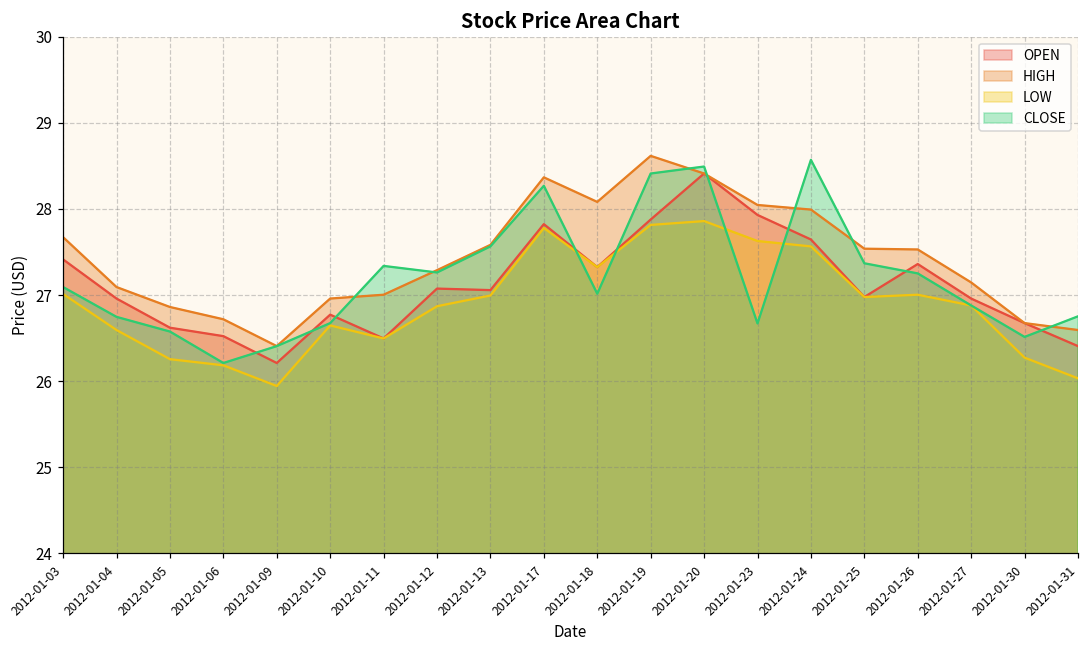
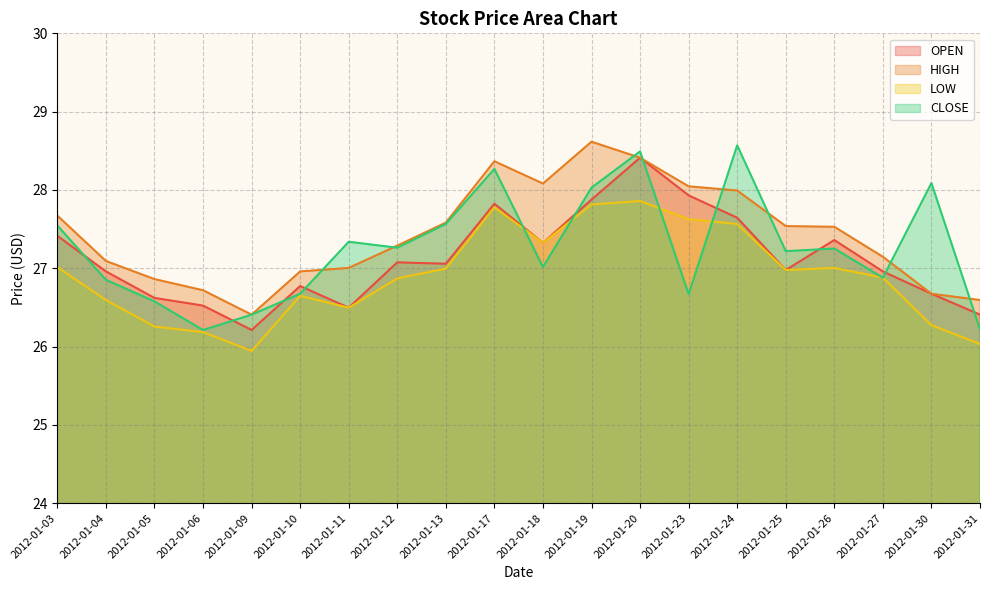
CLOSE, 2012-01-03: 27.1 -> 27.5
CLOSE, 2012-01-04: 26.7 -> 26.9
CLOSE, 2012-01-19: 28.4 -> 28.0
CLOSE, 2012-01-25: 27.4 -> 27.2
CLOSE, 2012-01-30: 26.5 -> 28.1
CLOSE, 2012-01-31: 26.8 -> 26.2
